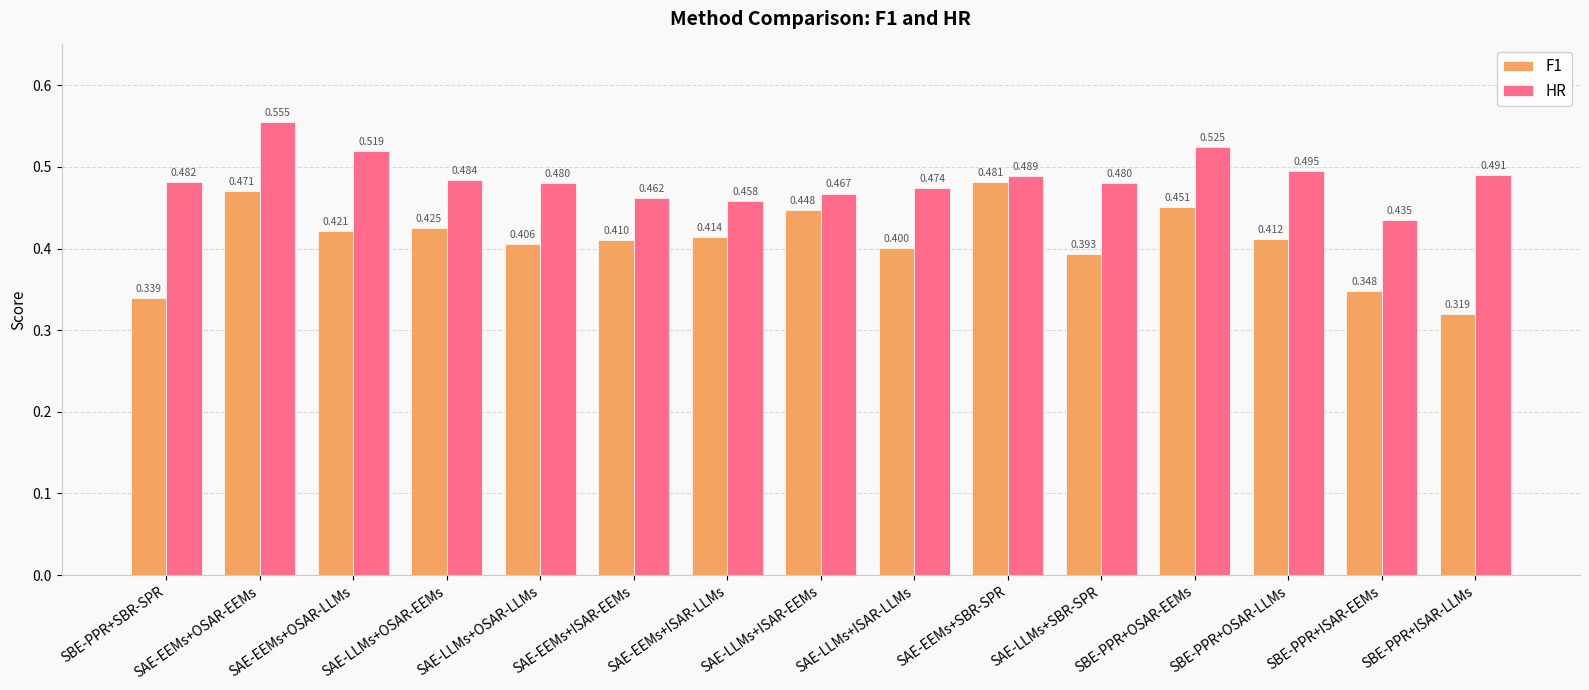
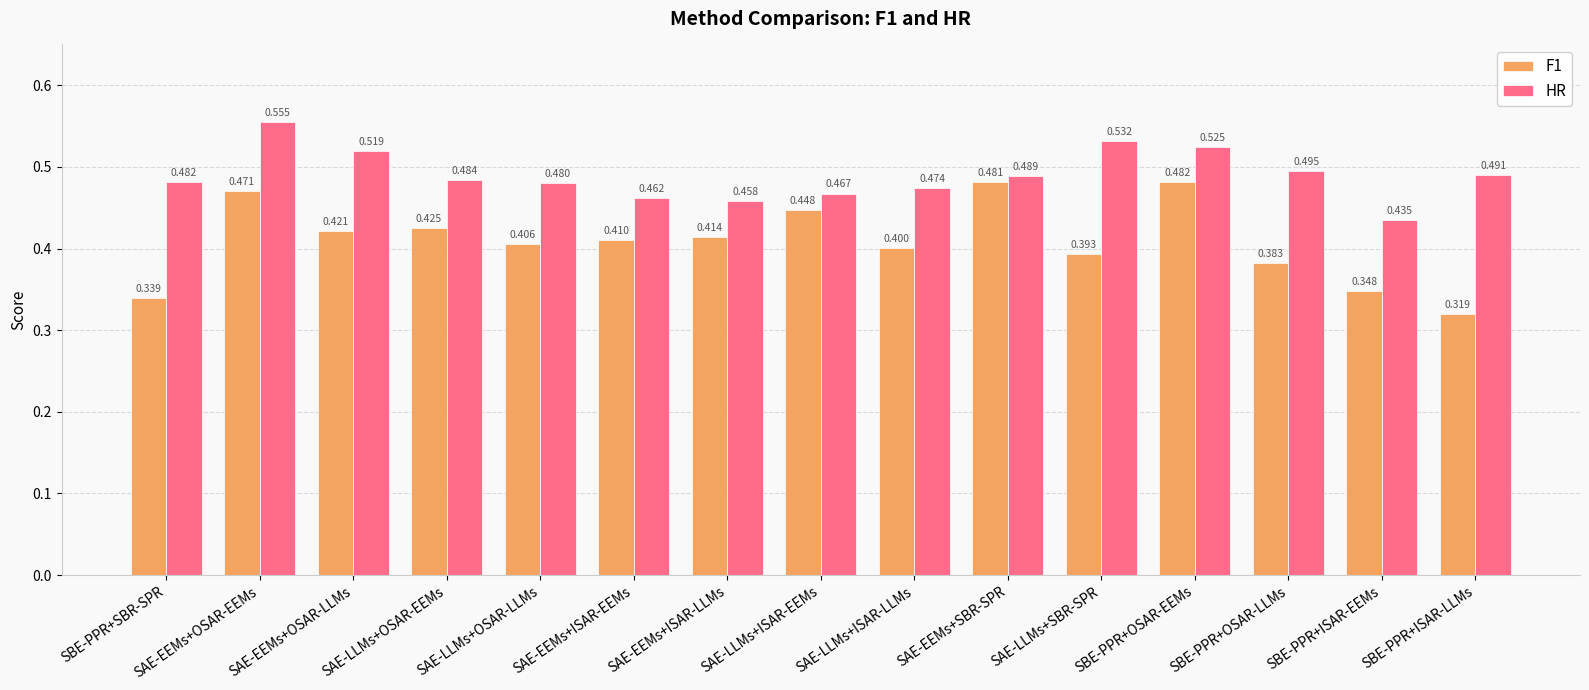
HR, SAE-LLMs+SBR-SPR: 0.480 -> 0.532
F1, SBE-PPR+OSAR-EEMs: 0.451 -> 0.482
F1, SBE-PPR+OSAR-LLMs: 0.412 -> 0.383
